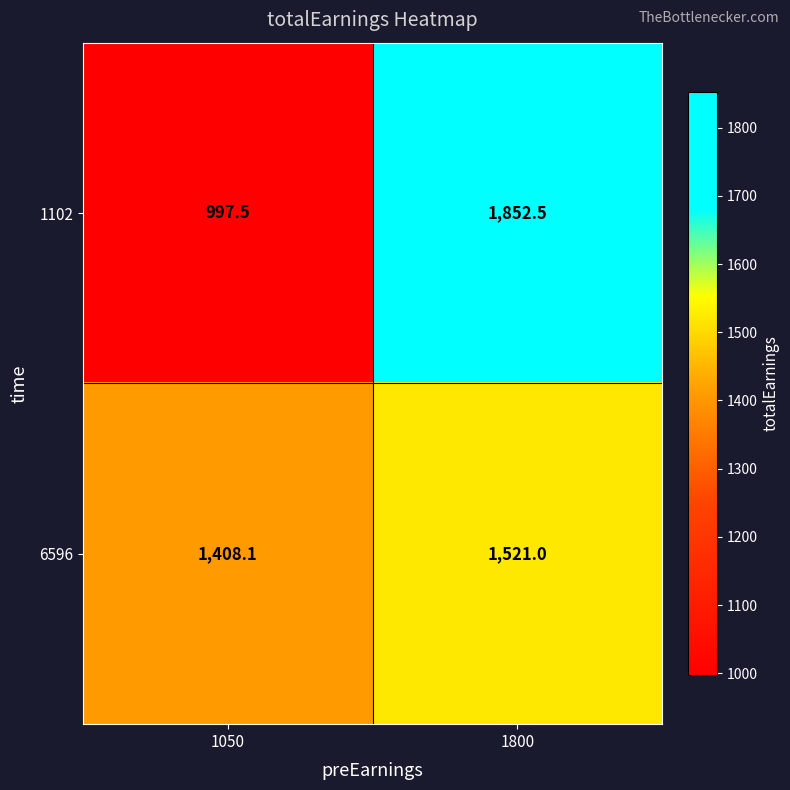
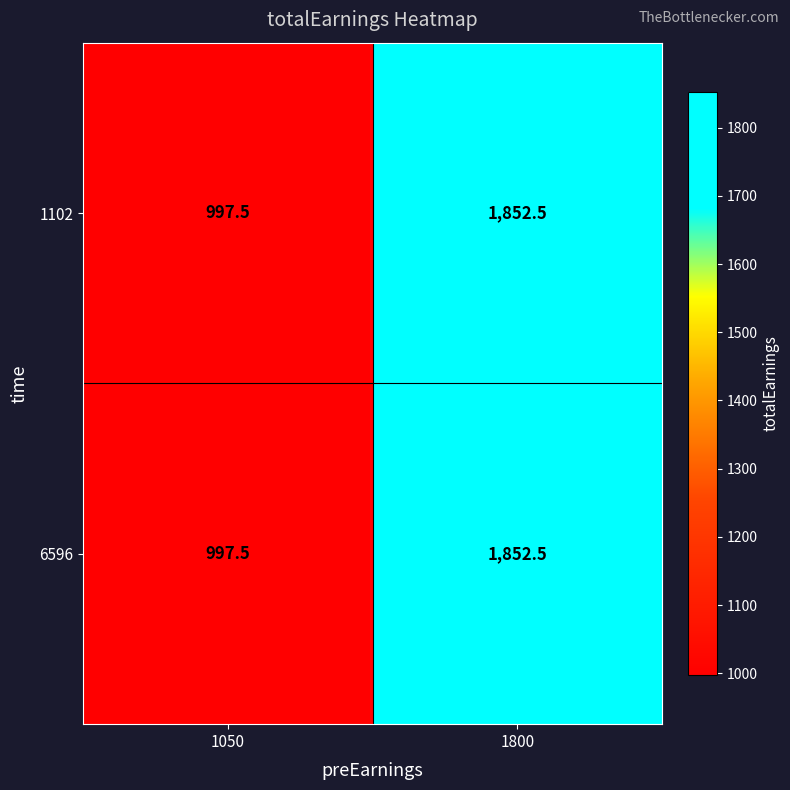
6596, 1050: 1,408.1 -> 997.5
6596, 1800: 1,521.0 -> 1,852.5
